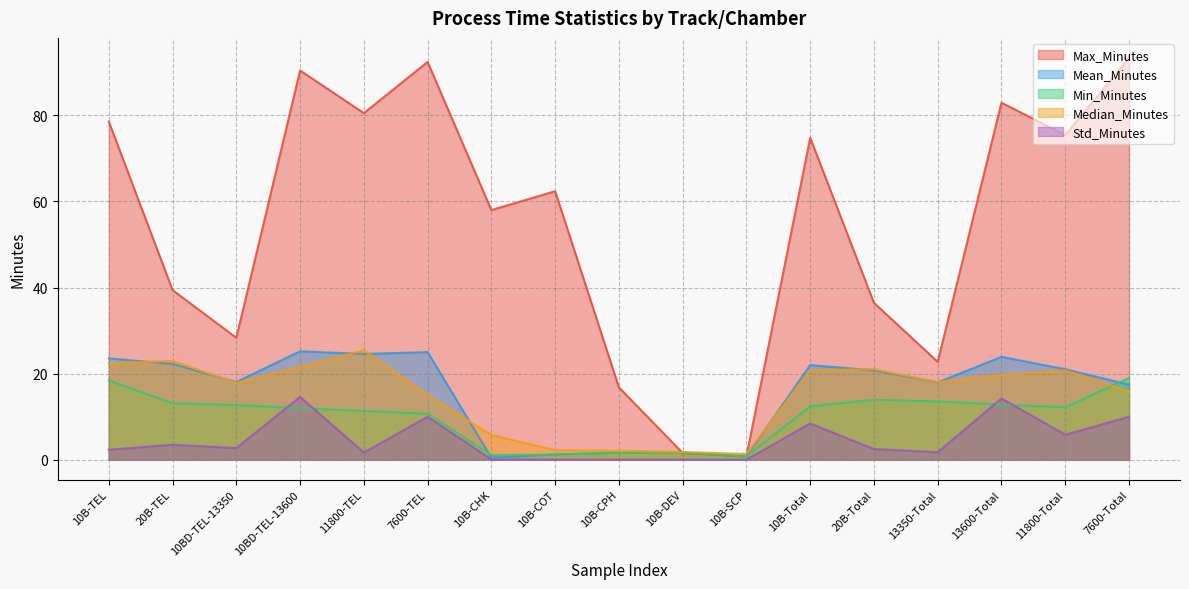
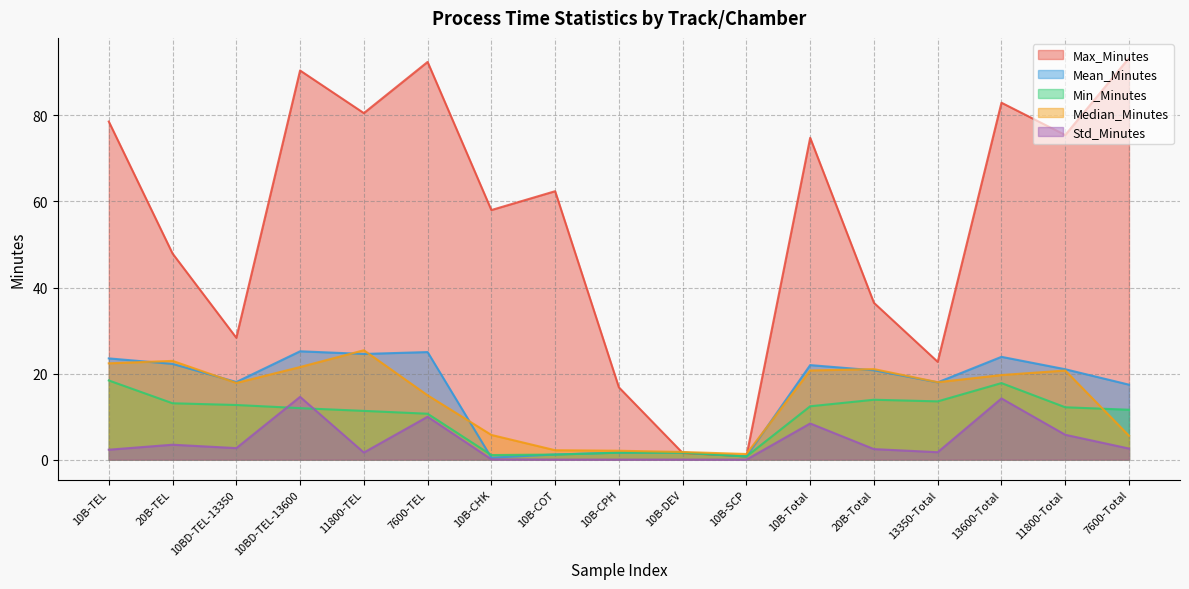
Max_Minutes, 20B-TEL: 39 -> 48
Min_Minutes, 13600-Total: 13 -> 18
Min_Minutes, 7600-Total: 19 -> 12
Median_Minutes, 7600-Total: 16 -> 6
Std_Minutes, 7600-Total: 10 -> 3
